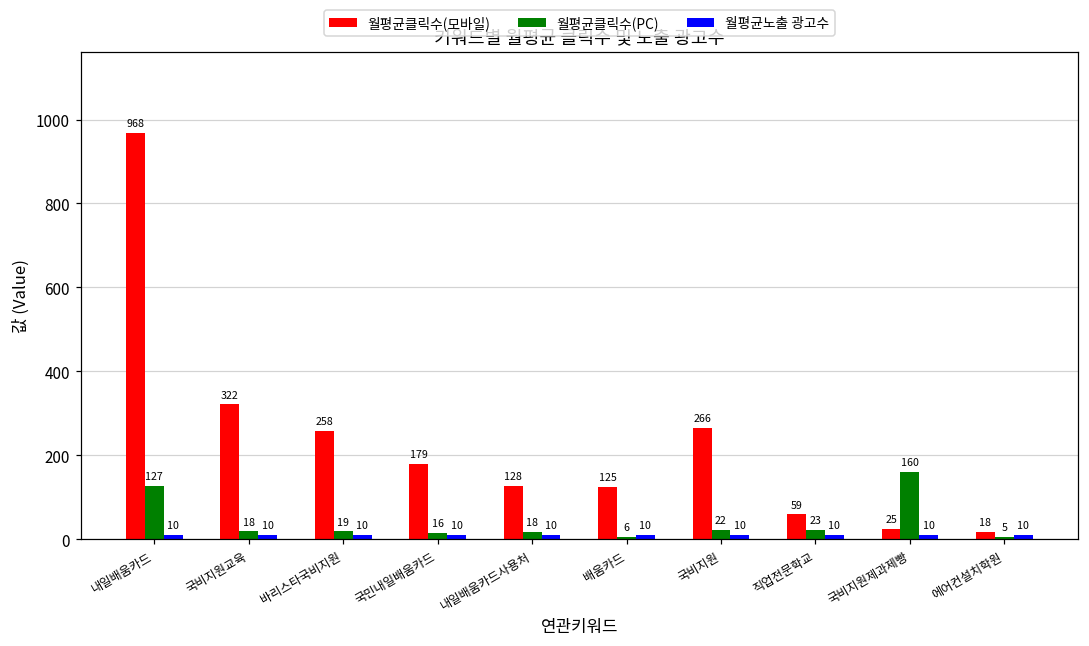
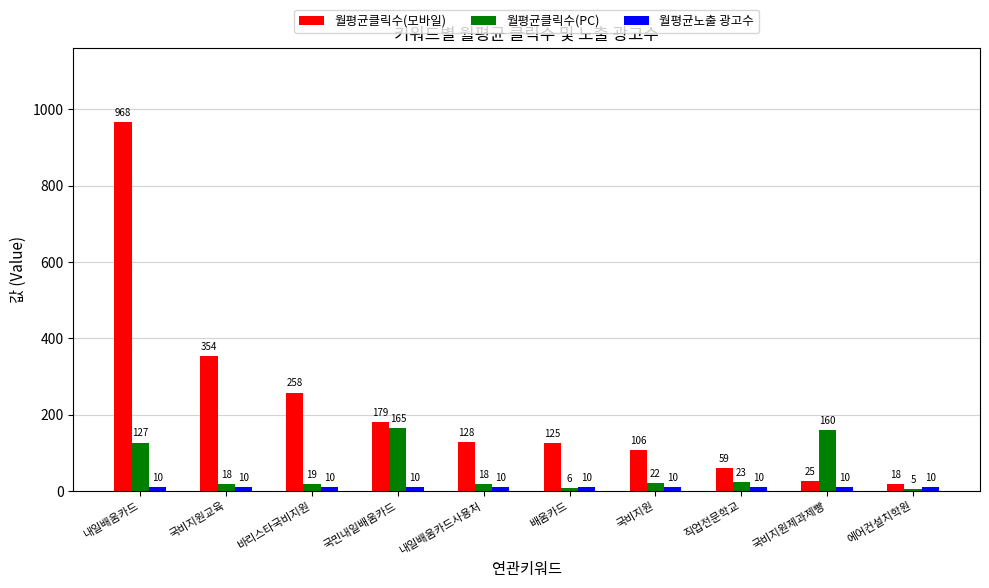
월평균클릭수(모바일), 국비지원교육: 322 -> 354
월평균클릭수(PC), 국민내일배움카드: 16 -> 165
월평균클릭수(모바일), 국비지원: 266 -> 106
